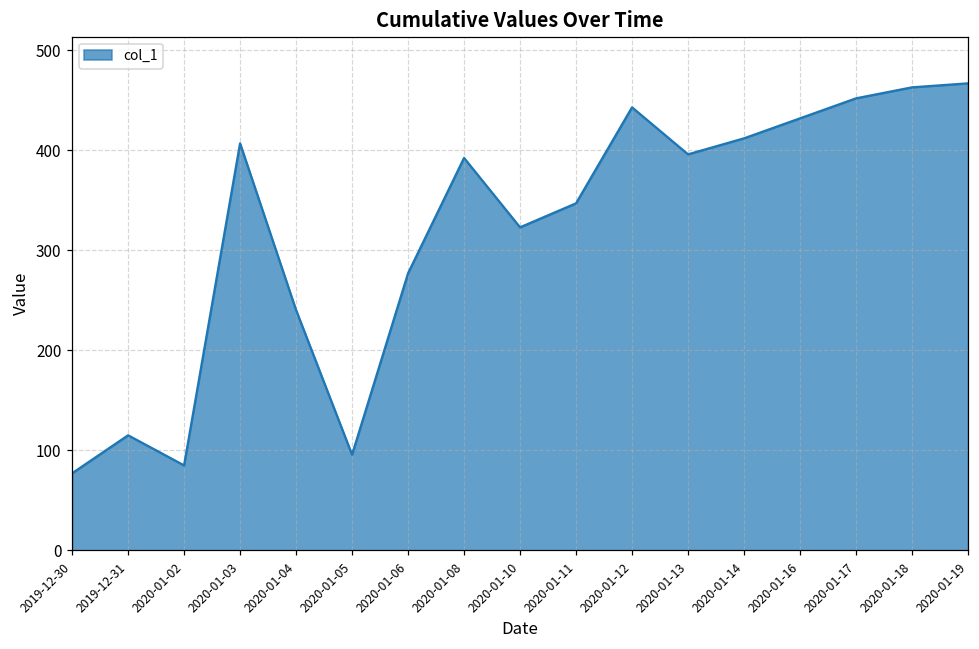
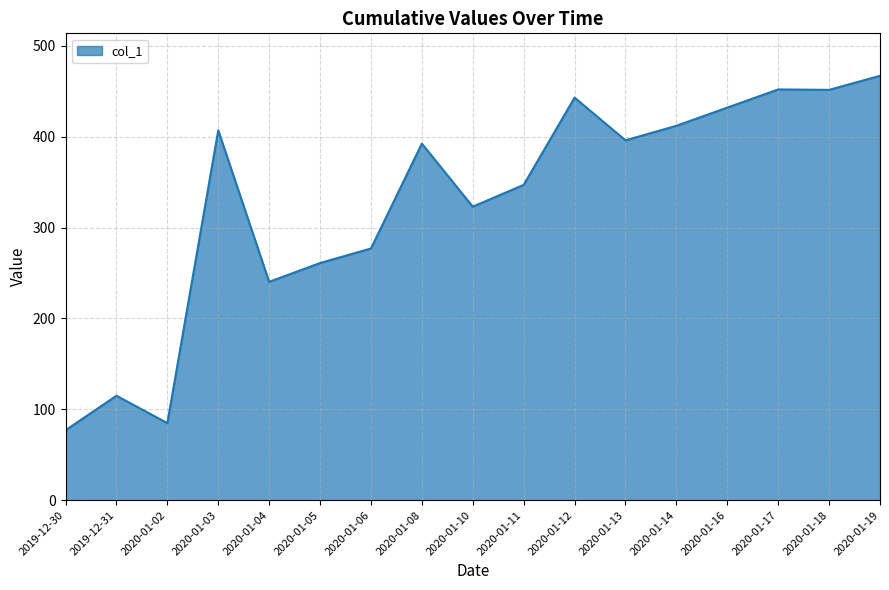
2020-01-05: 100 -> 260
2020-01-18: 460 -> 450
